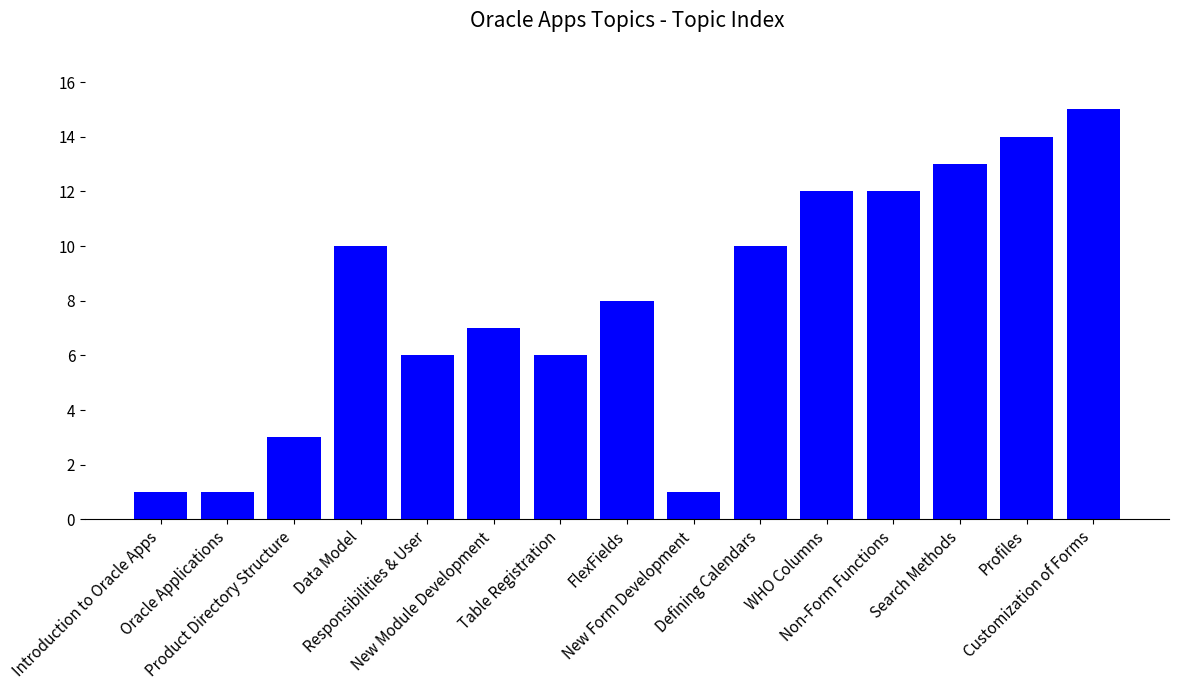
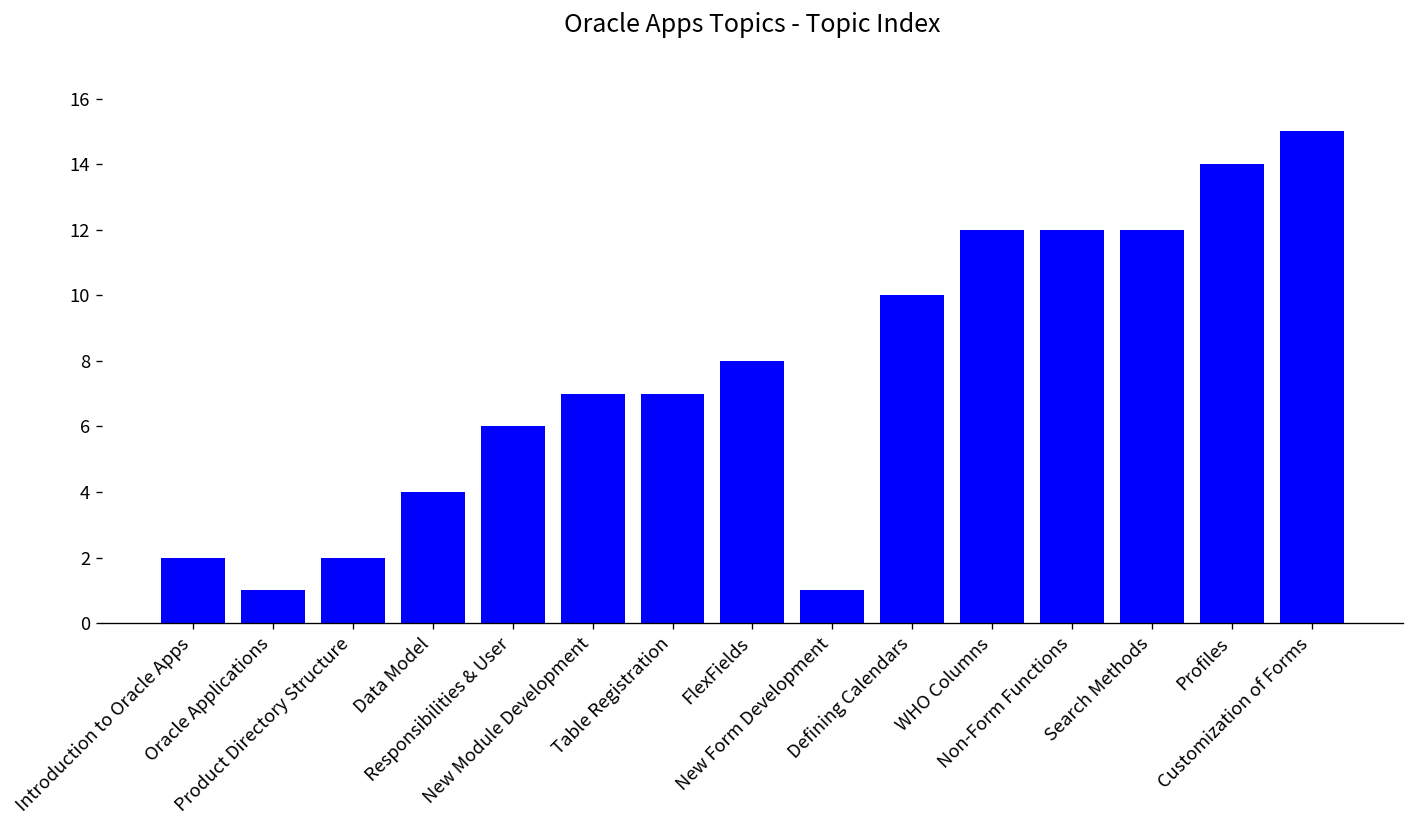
Introduction to Oracle Apps: 1 -> 2
Product Directory Structure: 3 -> 2
Data Model: 10 -> 4
Table Registration: 6 -> 7
Search Methods: 13 -> 12
